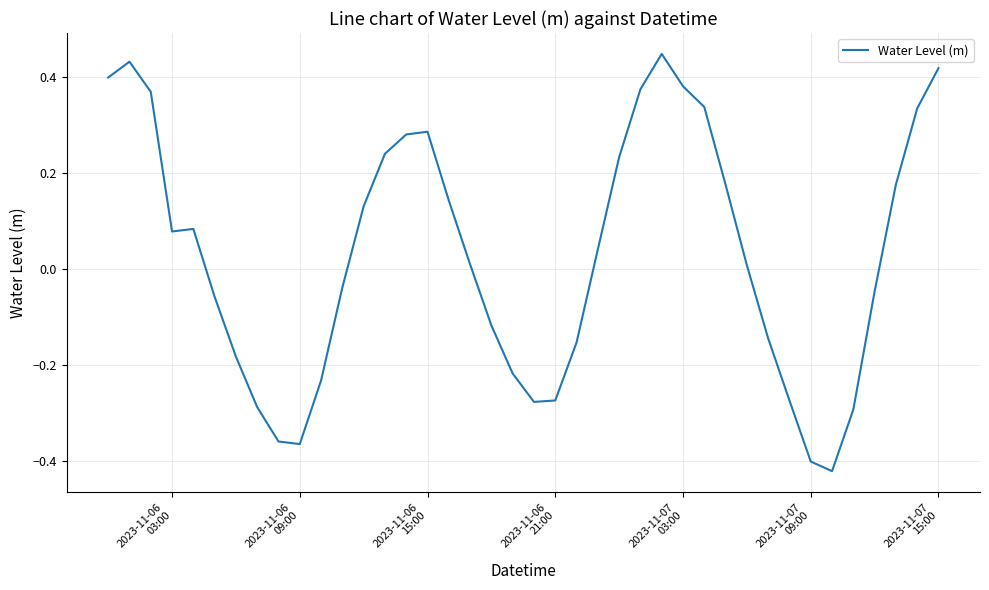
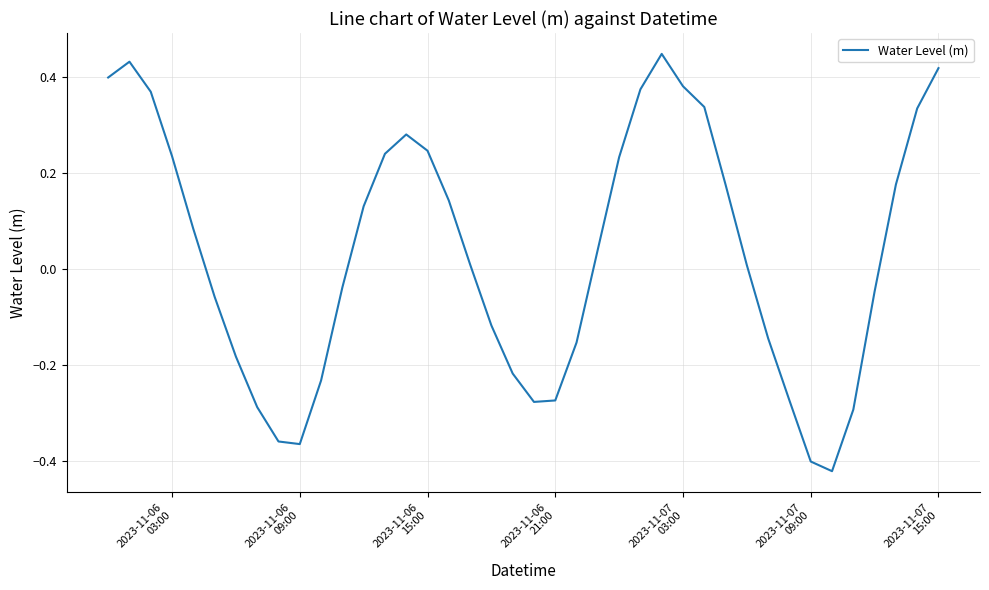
2023-11-06 03:00: 0.08 -> 0.24
2023-11-06 15:00: 0.29 -> 0.25
